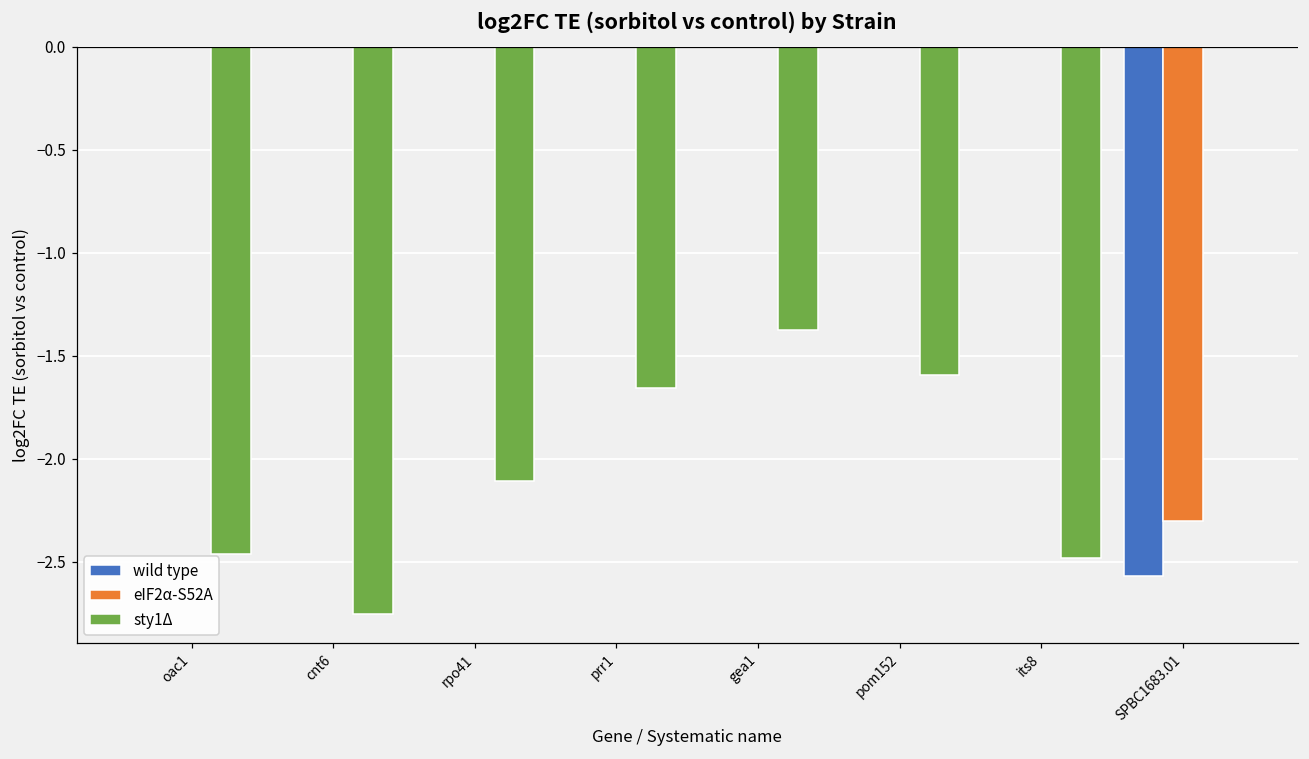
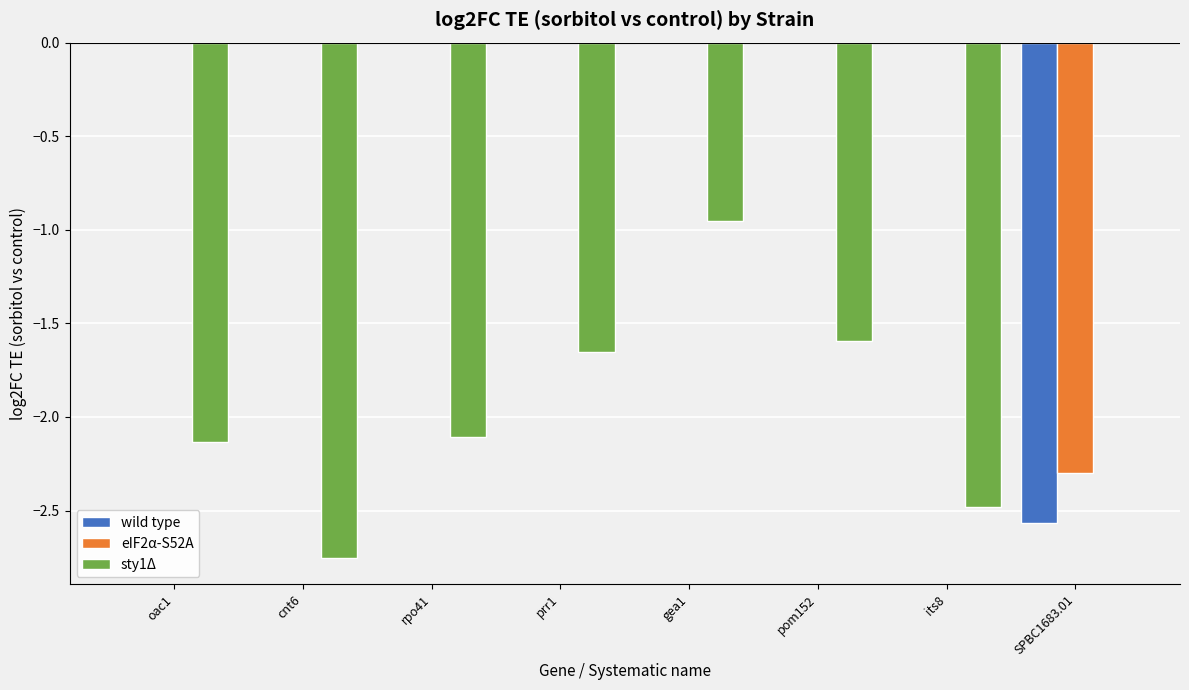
sty1Δ, oac1: -2.46 -> -2.14
sty1Δ, gea1: -1.37 -> -0.95
